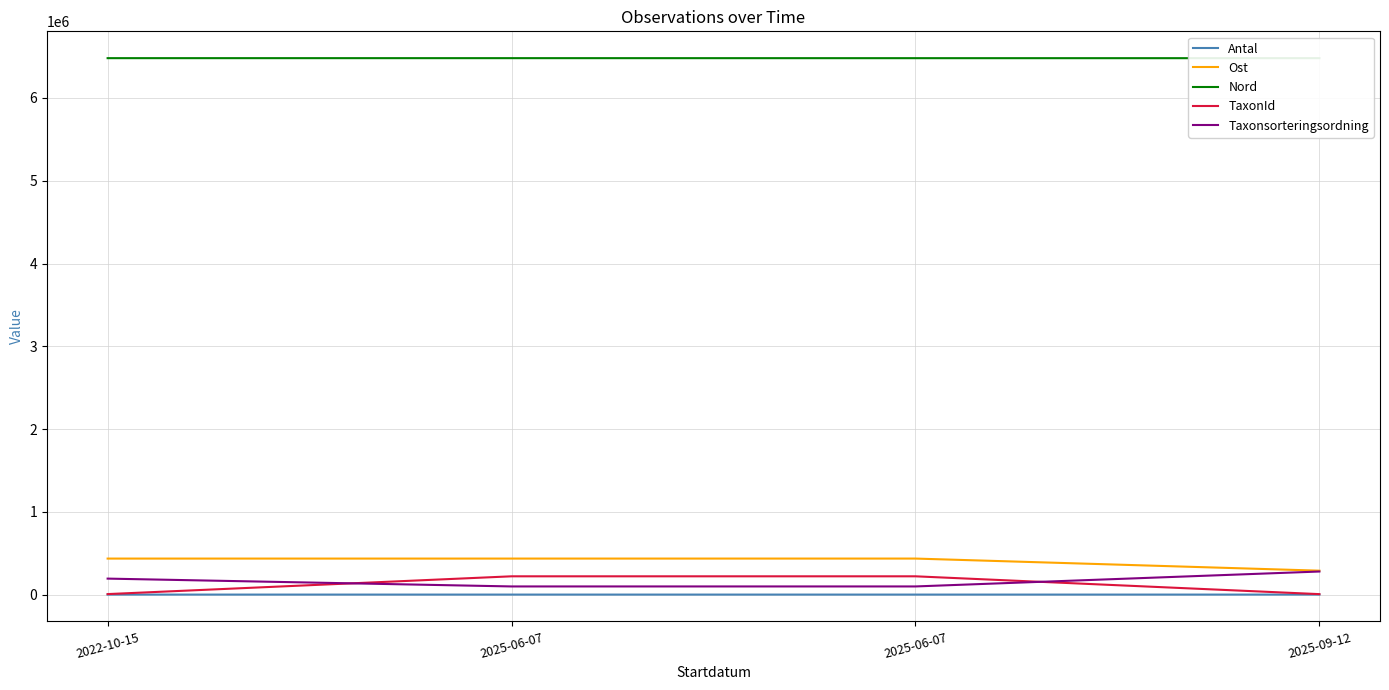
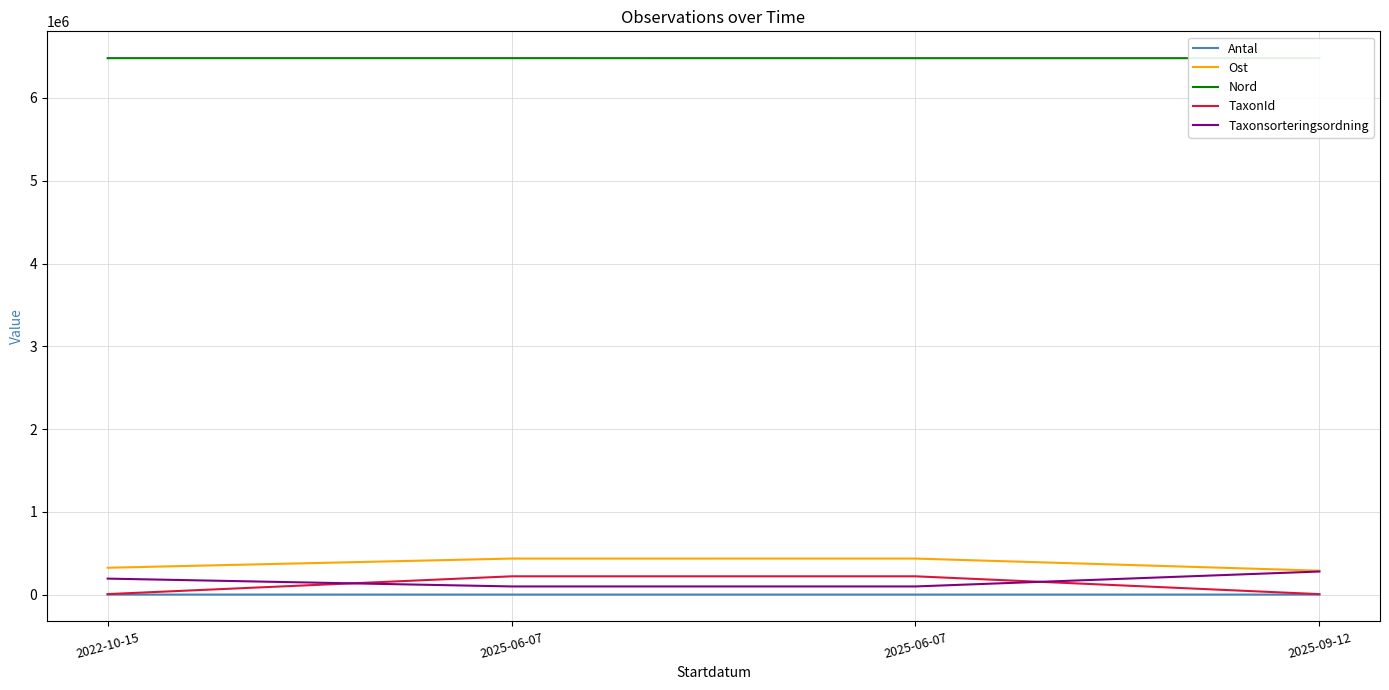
Ost, 2022-10-15: 400000 -> 300000
